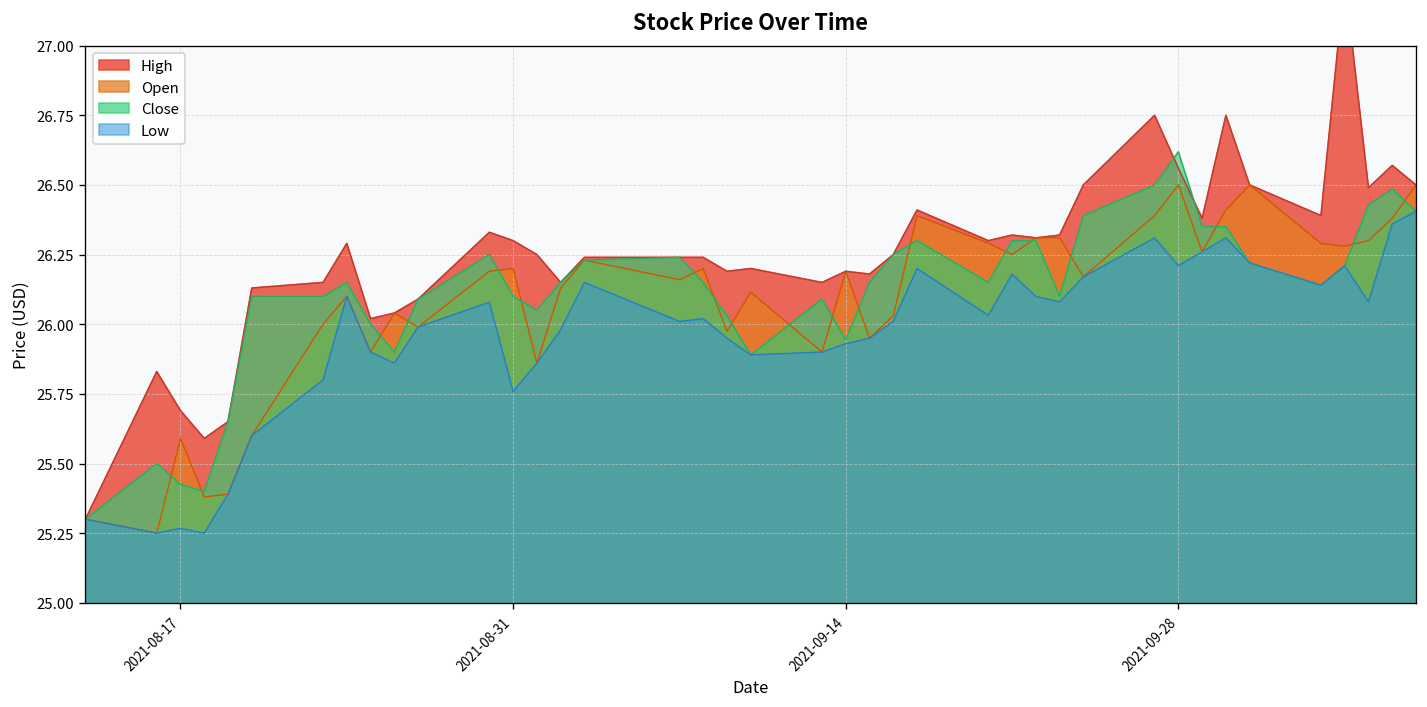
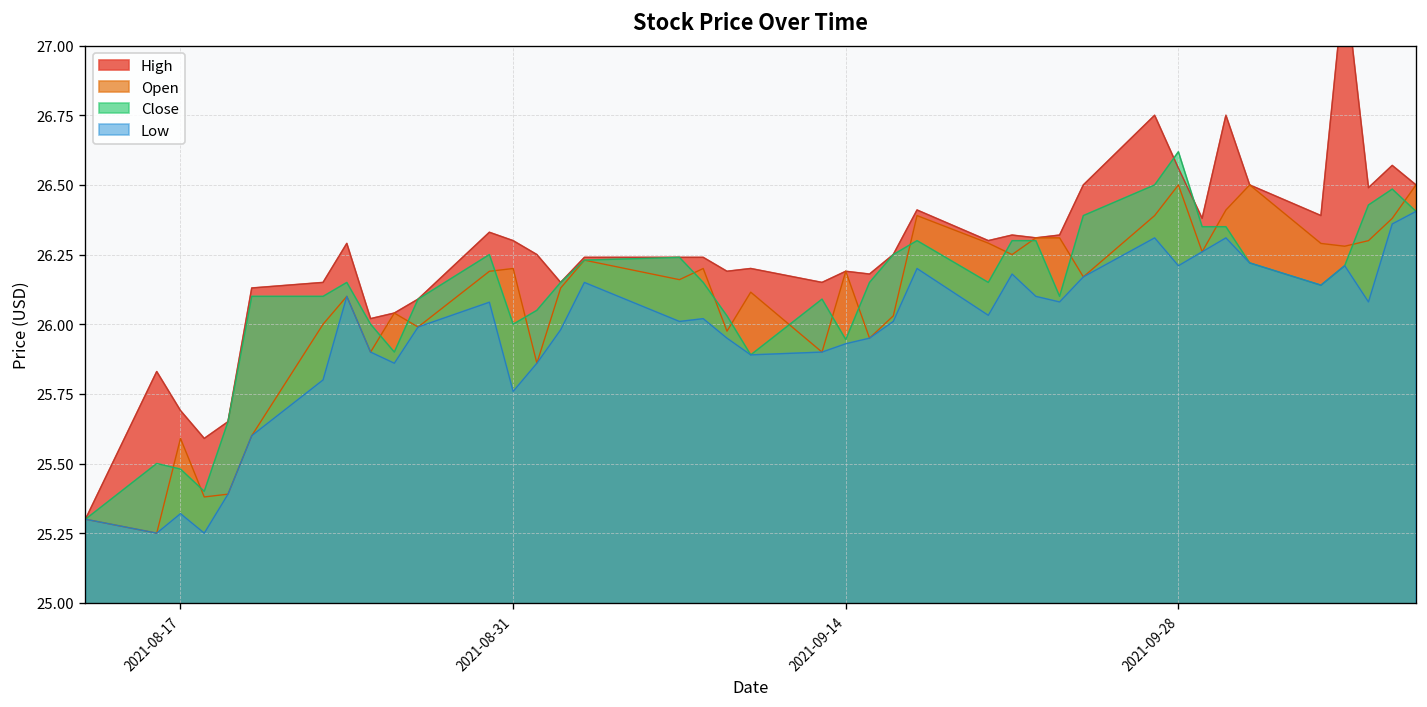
Close, 2021-08-17: 25.43 -> 25.48
Low, 2021-08-17: 25.27 -> 25.32
Close, 2021-08-31: 26.1 -> 26.0
